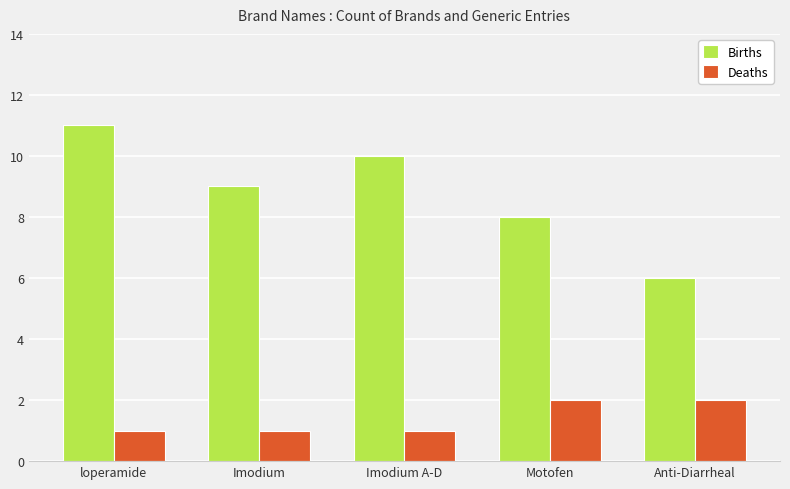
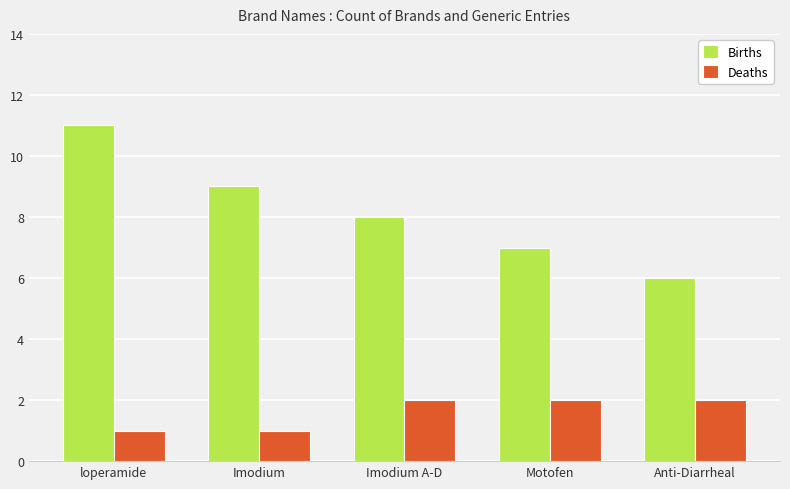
Births, Imodium A-D: 10 -> 8
Deaths, Imodium A-D: 1 -> 2
Births, Motofen: 8 -> 7
